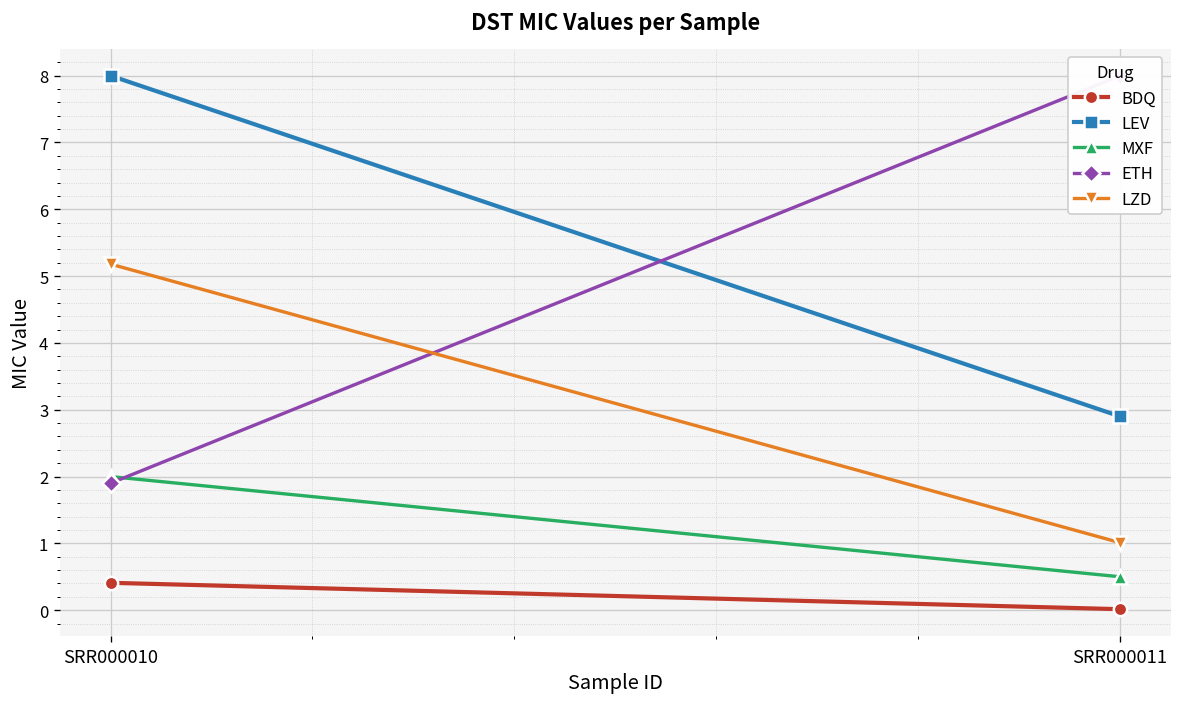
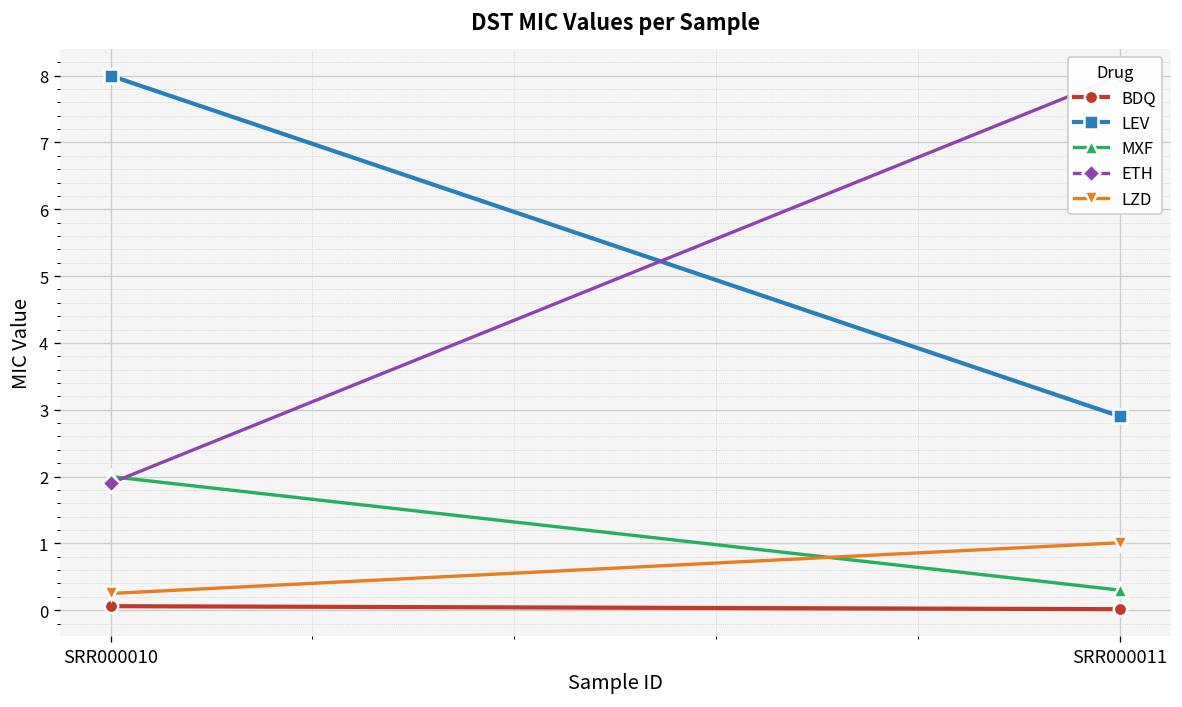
BDQ, SRR000010: 0.4 -> 0.1
LZD, SRR000010: 5.2 -> 0.3
MXF, SRR000011: 0.5 -> 0.3
